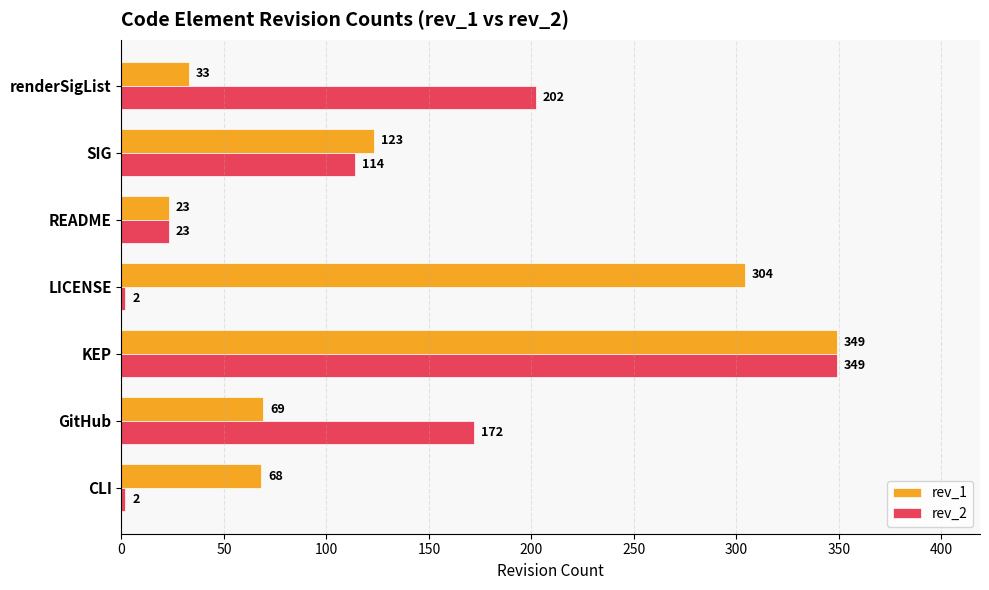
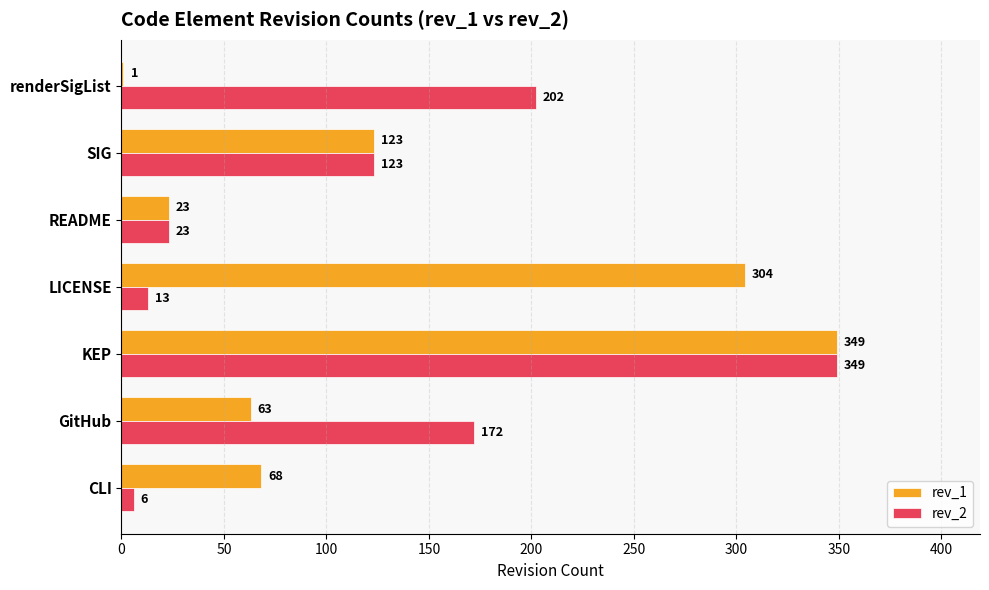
rev_1, renderSigList: 33 -> 1
rev_2, SIG: 114 -> 123
rev_2, LICENSE: 2 -> 13
rev_1, GitHub: 69 -> 63
rev_2, CLI: 2 -> 6
